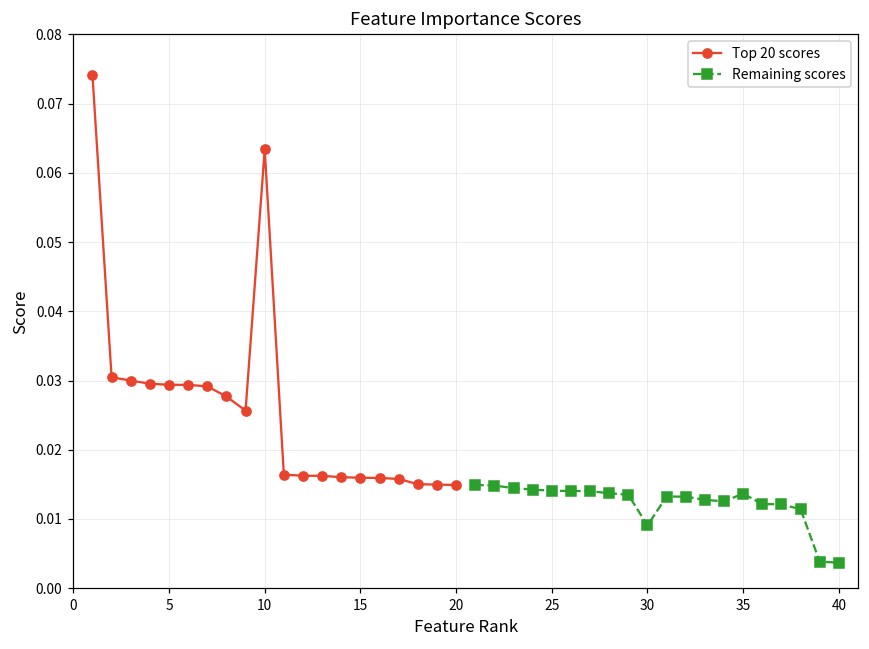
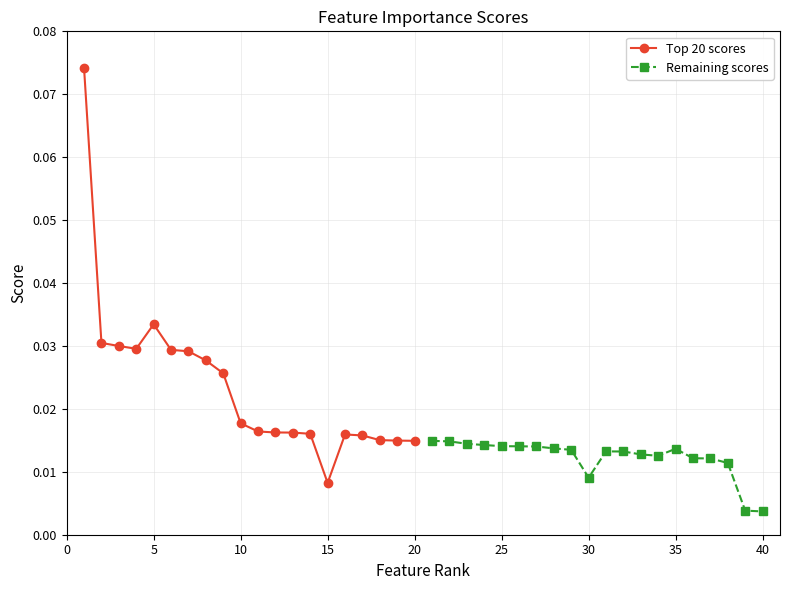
Top 20 scores, 5: 0.029 -> 0.033
Top 20 scores, 10: 0.063 -> 0.018
Top 20 scores, 15: 0.016 -> 0.008
